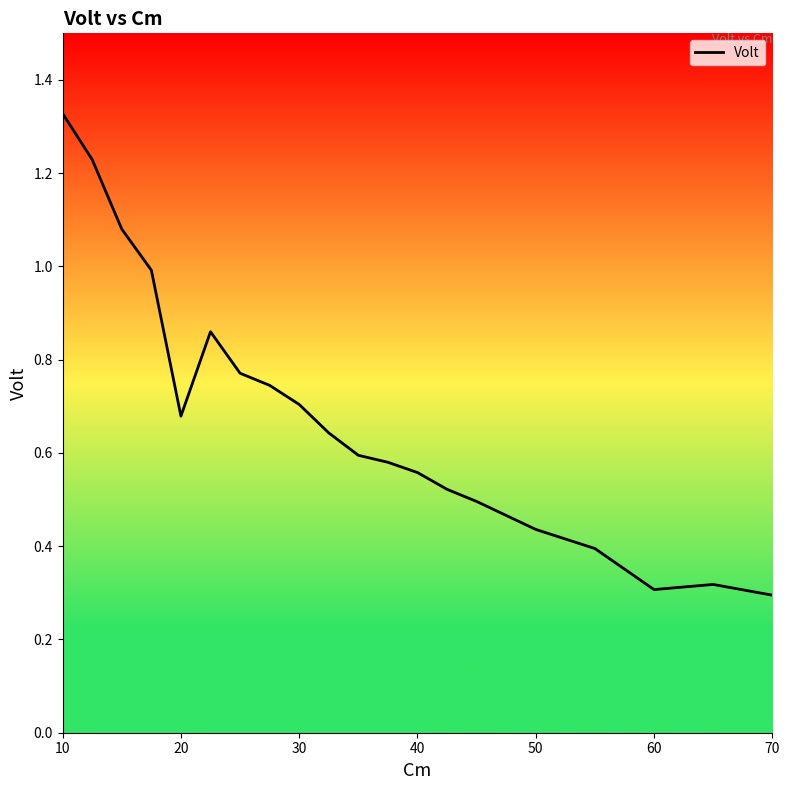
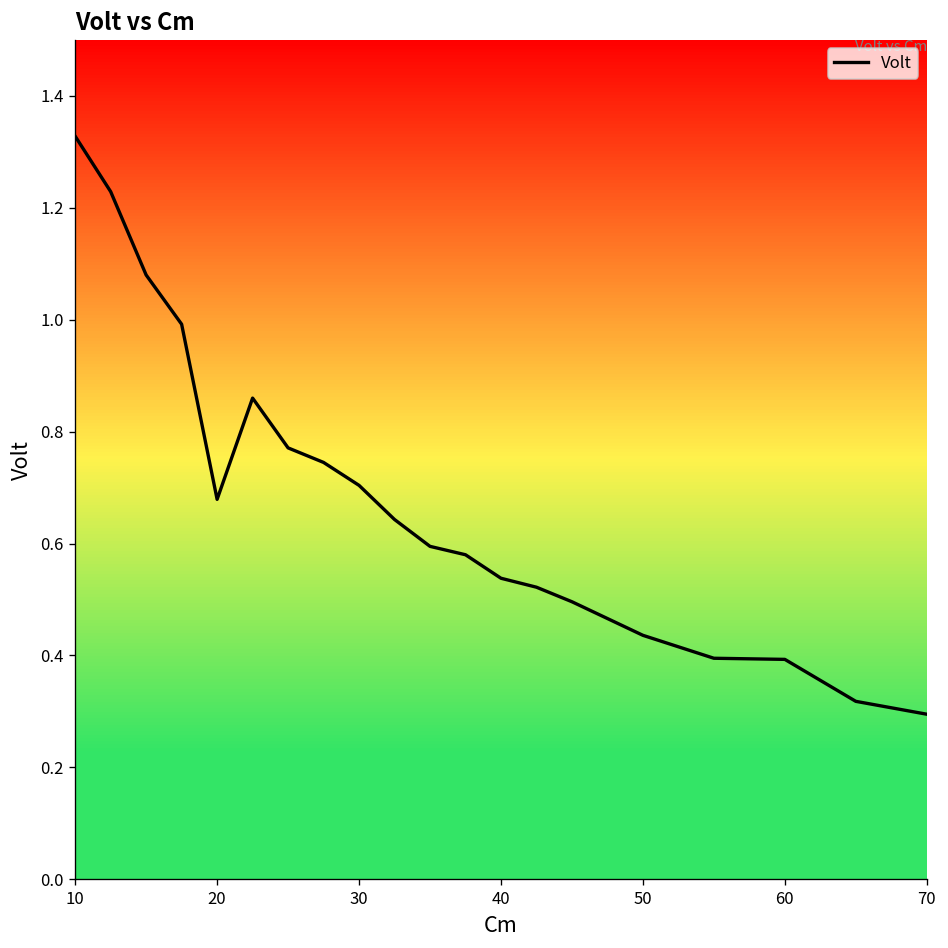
40: 0.56 -> 0.54
60: 0.31 -> 0.39
